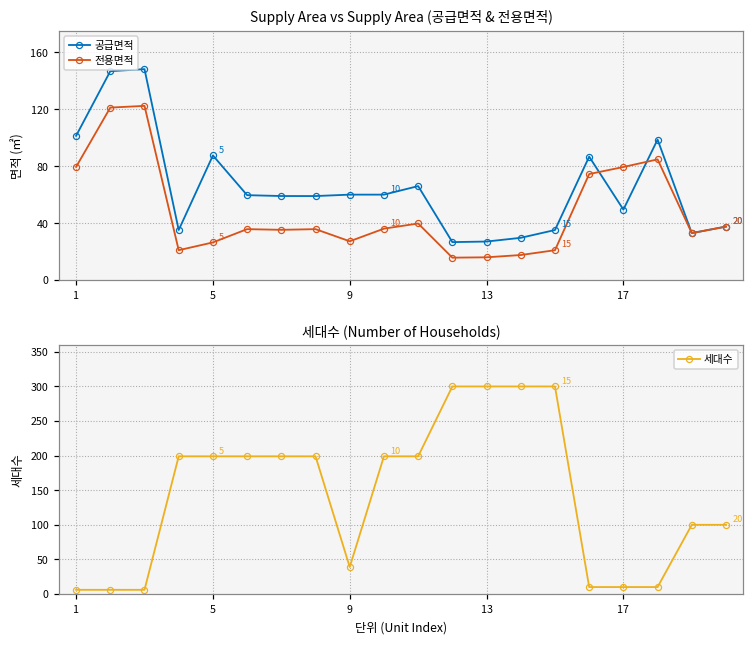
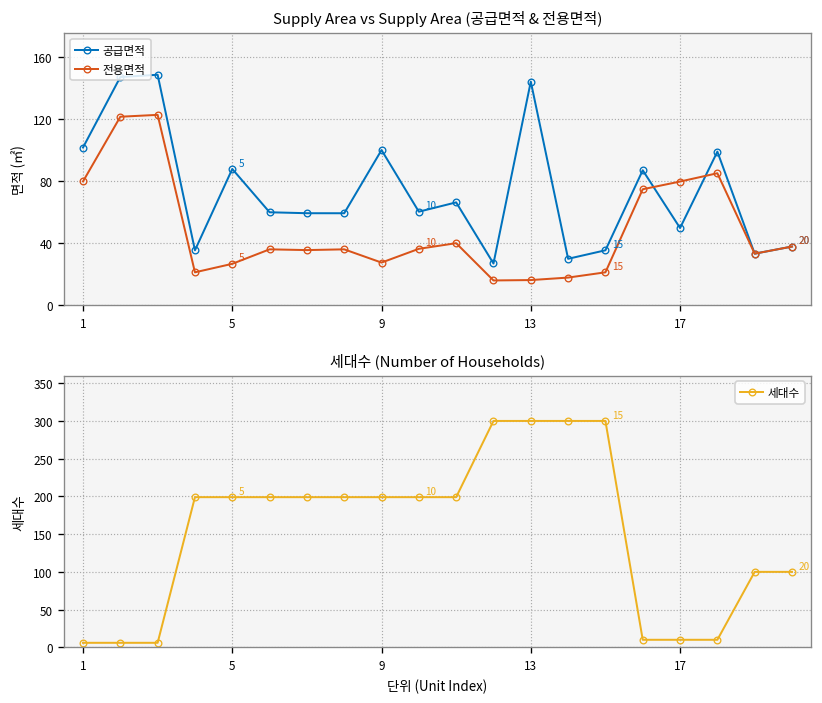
Supply Area vs Supply Area (공급면적 & 전용면적), 공급면적, 9: 60 -> 100
Supply Area vs Supply Area (공급면적 & 전용면적), 공급면적, 13: 27 -> 144
세대수 (Number of Households), 9: 40 -> 200
